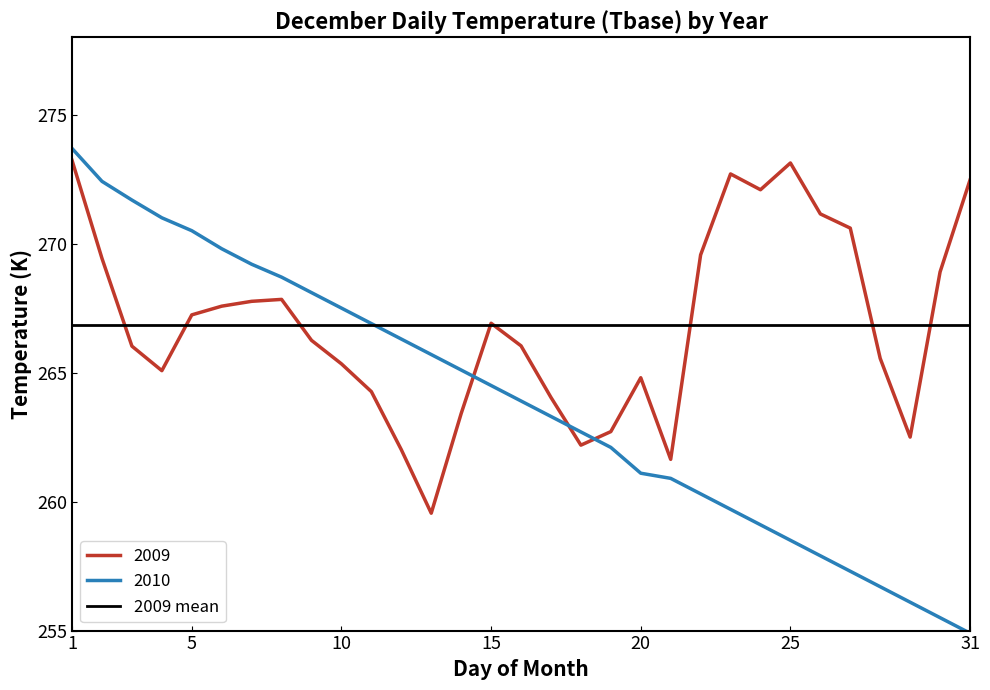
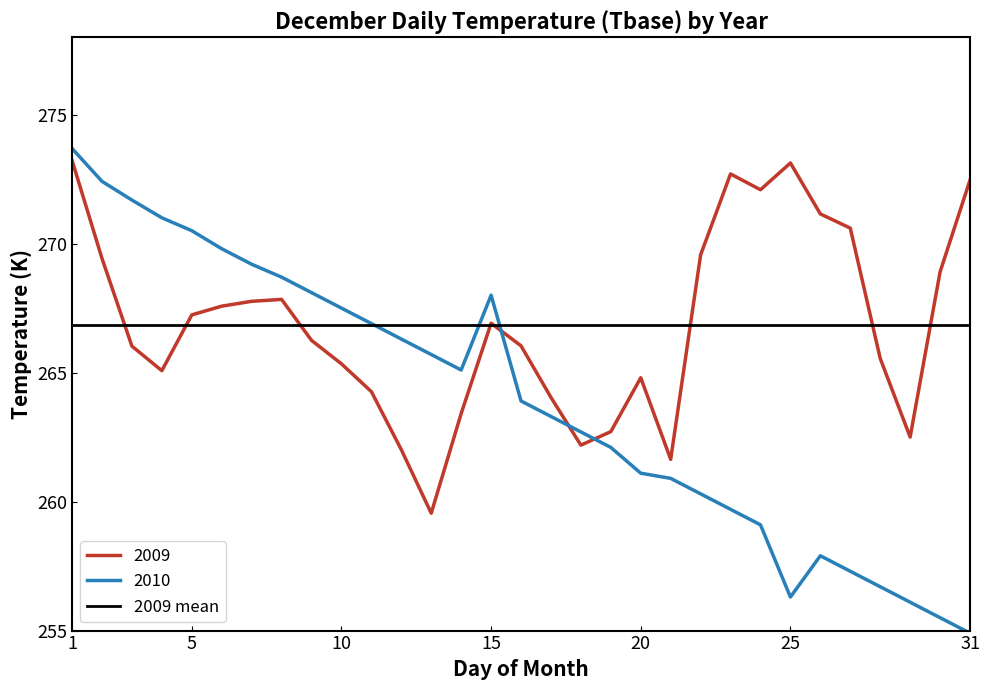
2010, 15: 264.5 -> 268.0
2010, 25: 258.5 -> 256.3
